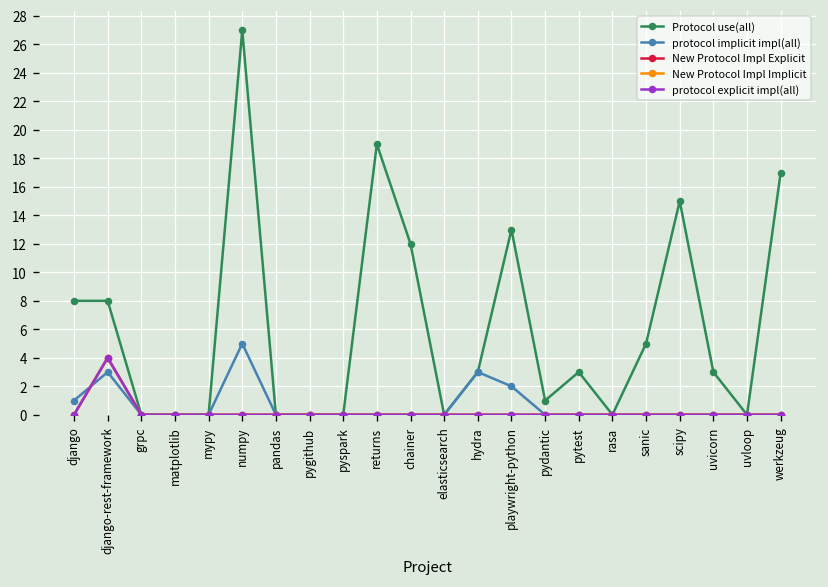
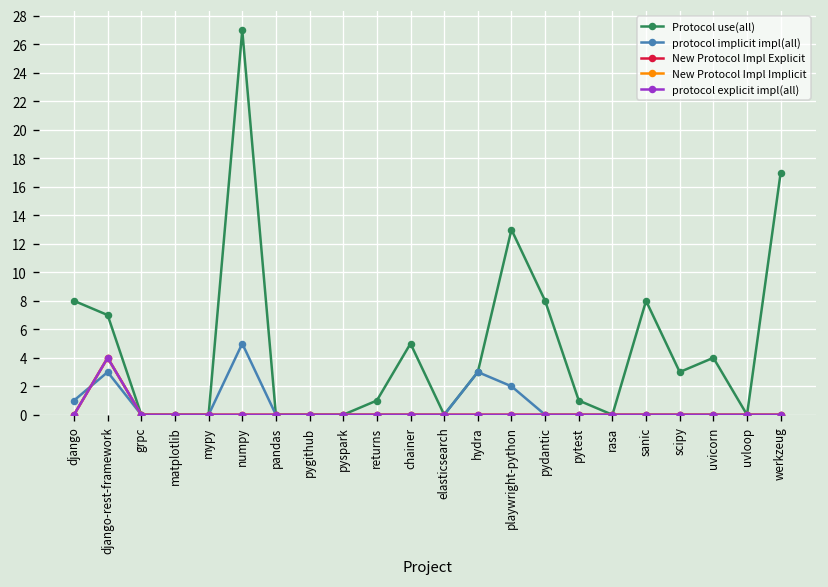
Protocol use(all), django-rest-framework: 8 -> 7
Protocol use(all), returns: 19 -> 1
Protocol use(all), chainer: 12 -> 5
Protocol use(all), pydantic: 1 -> 8
Protocol use(all), pytest: 3 -> 1
Protocol use(all), sanic: 5 -> 8
Protocol use(all), scipy: 15 -> 3
Protocol use(all), uvicorn: 3 -> 4
